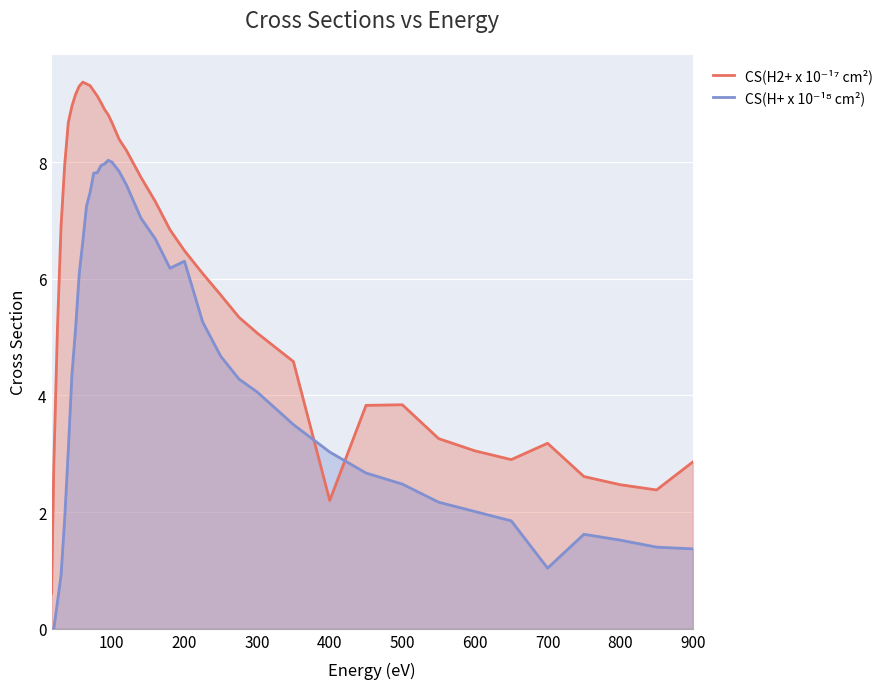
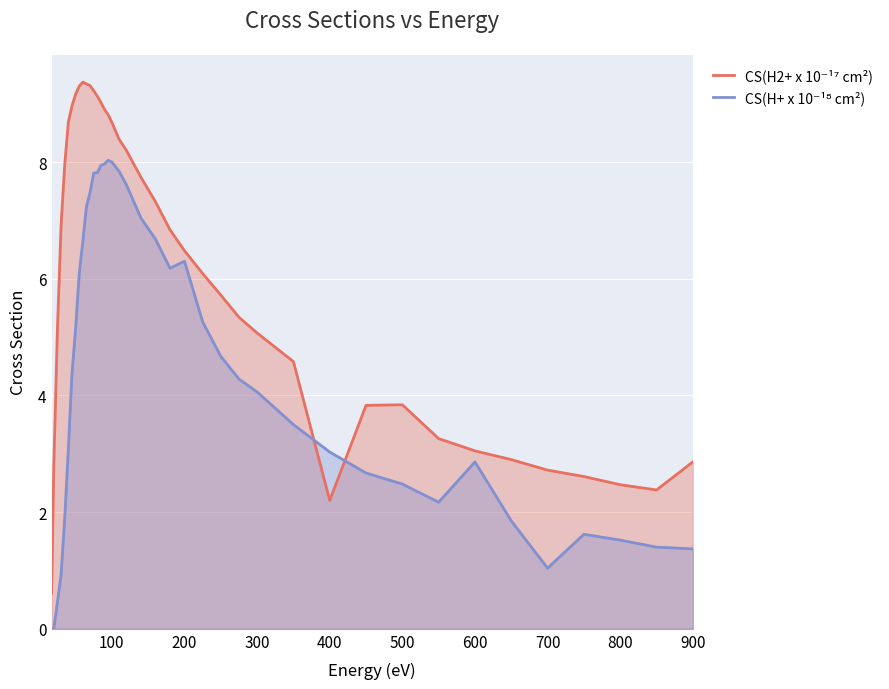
CS(H+ x 10⁻¹⁸ cm²), 600: 2.0 -> 2.9
CS(H2+ x 10⁻¹⁷ cm²), 700: 3.2 -> 2.7
